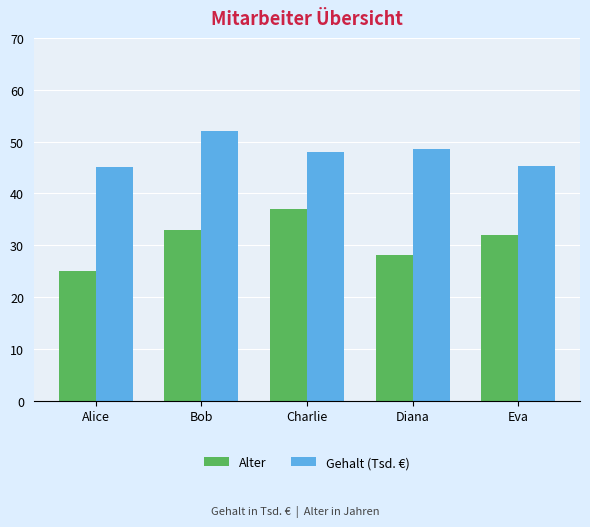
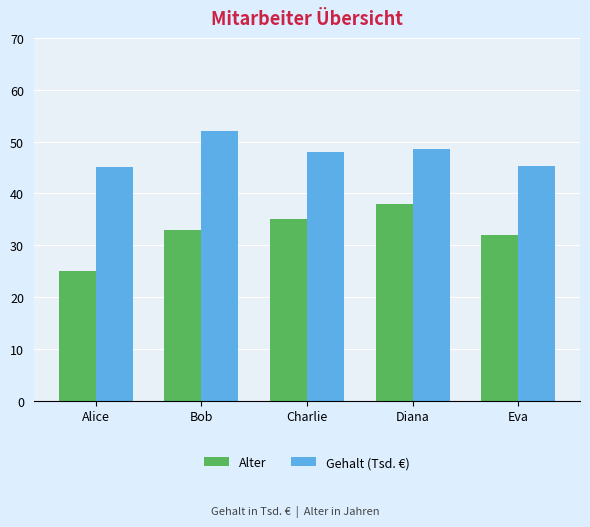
Alter, Charlie: 37 -> 35
Alter, Diana: 28 -> 38
